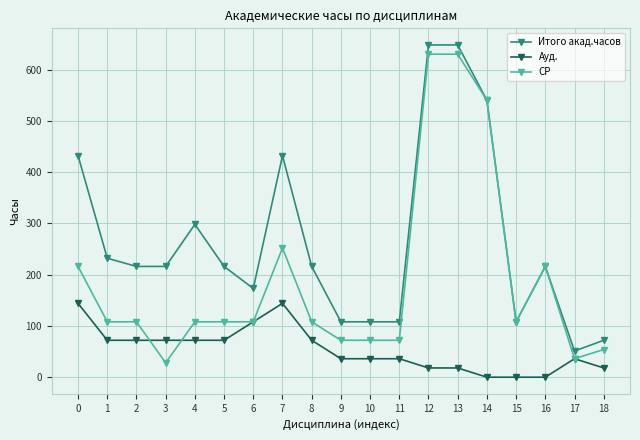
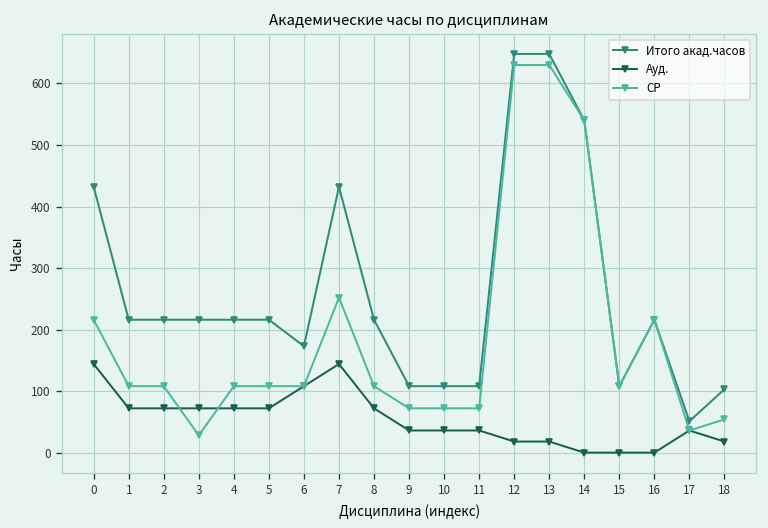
Итого акад.часов, 1: 230 -> 220
Итого акад.часов, 4: 300 -> 220
Итого акад.часов, 18: 70 -> 100
